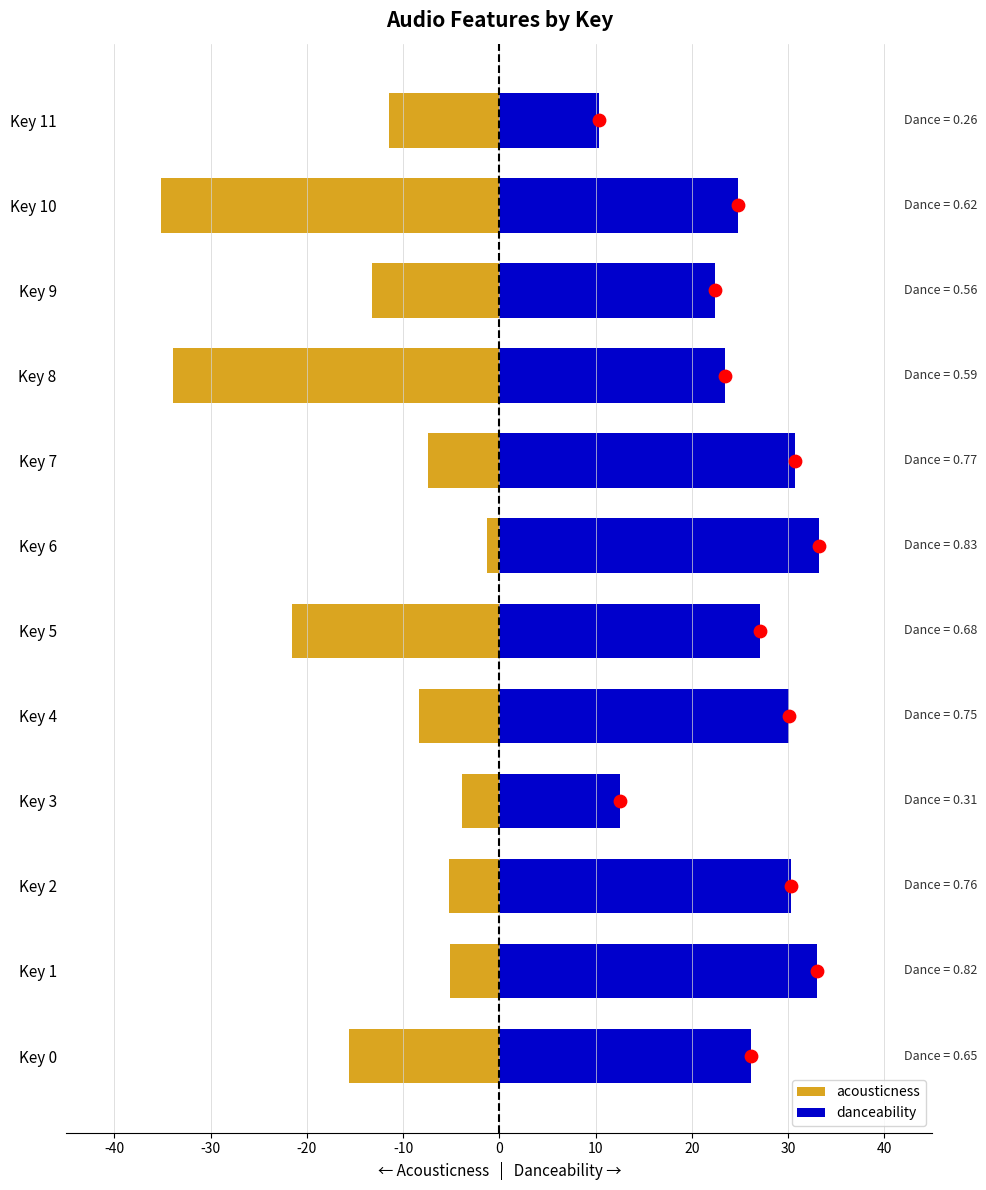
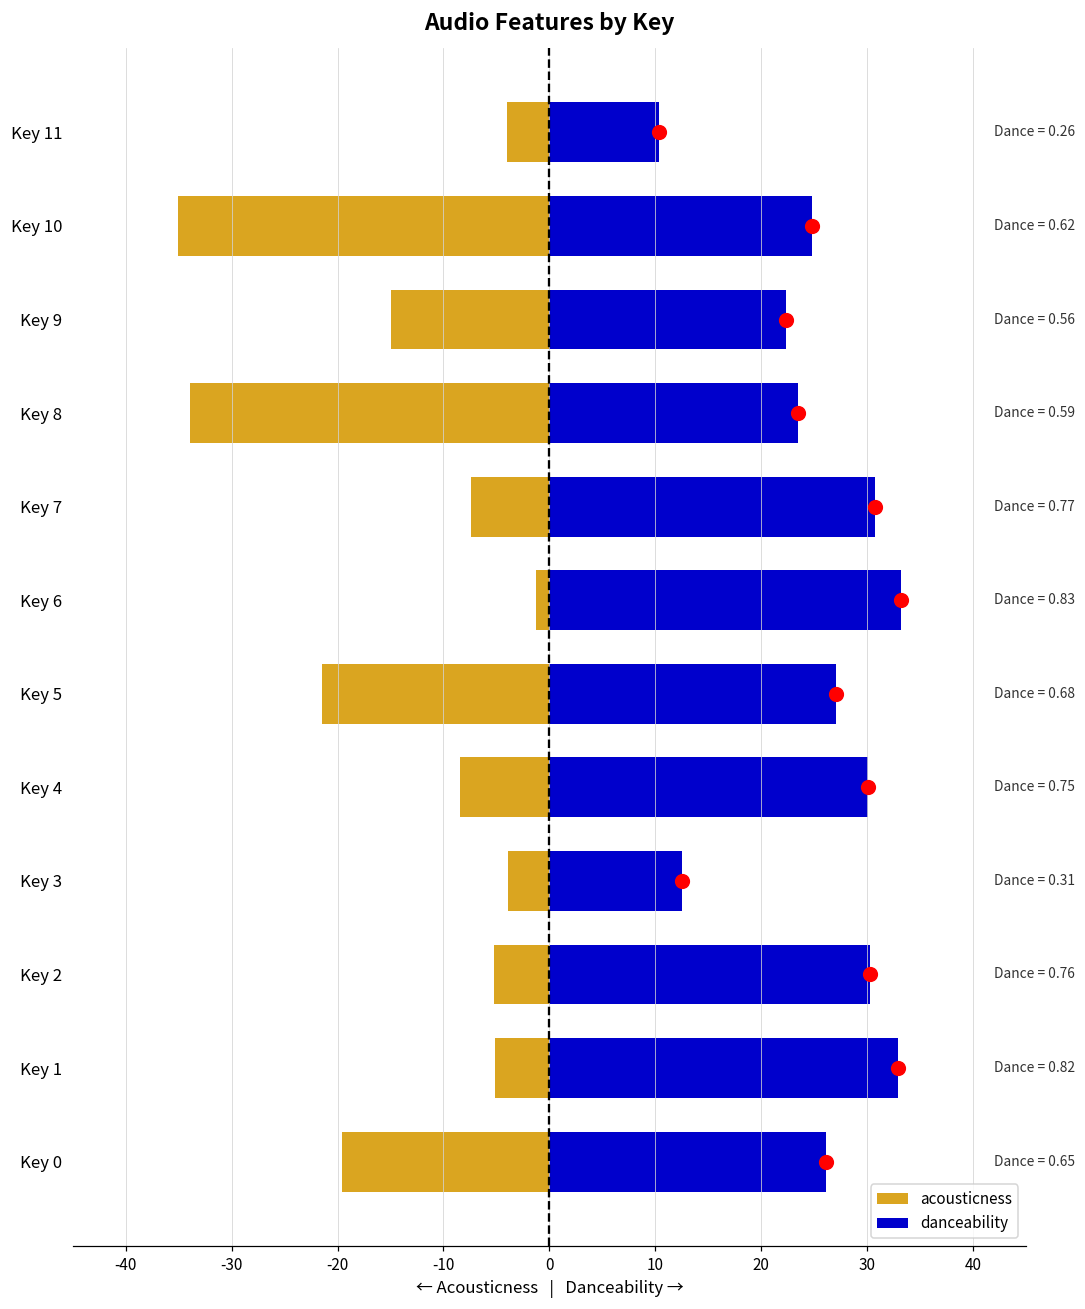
acousticness, Key 11: -11 -> -4
acousticness, Key 9: -13 -> -15
acousticness, Key 0: -16 -> -20
